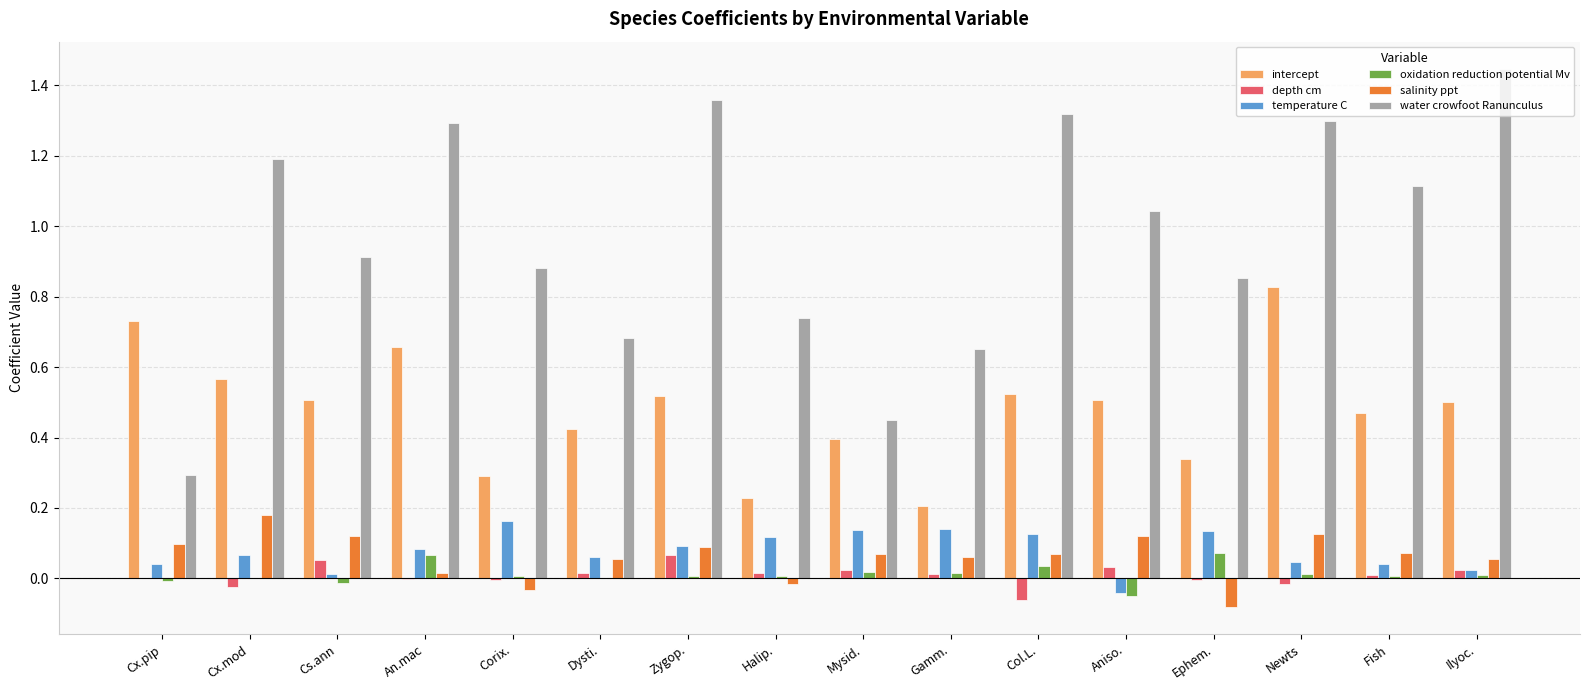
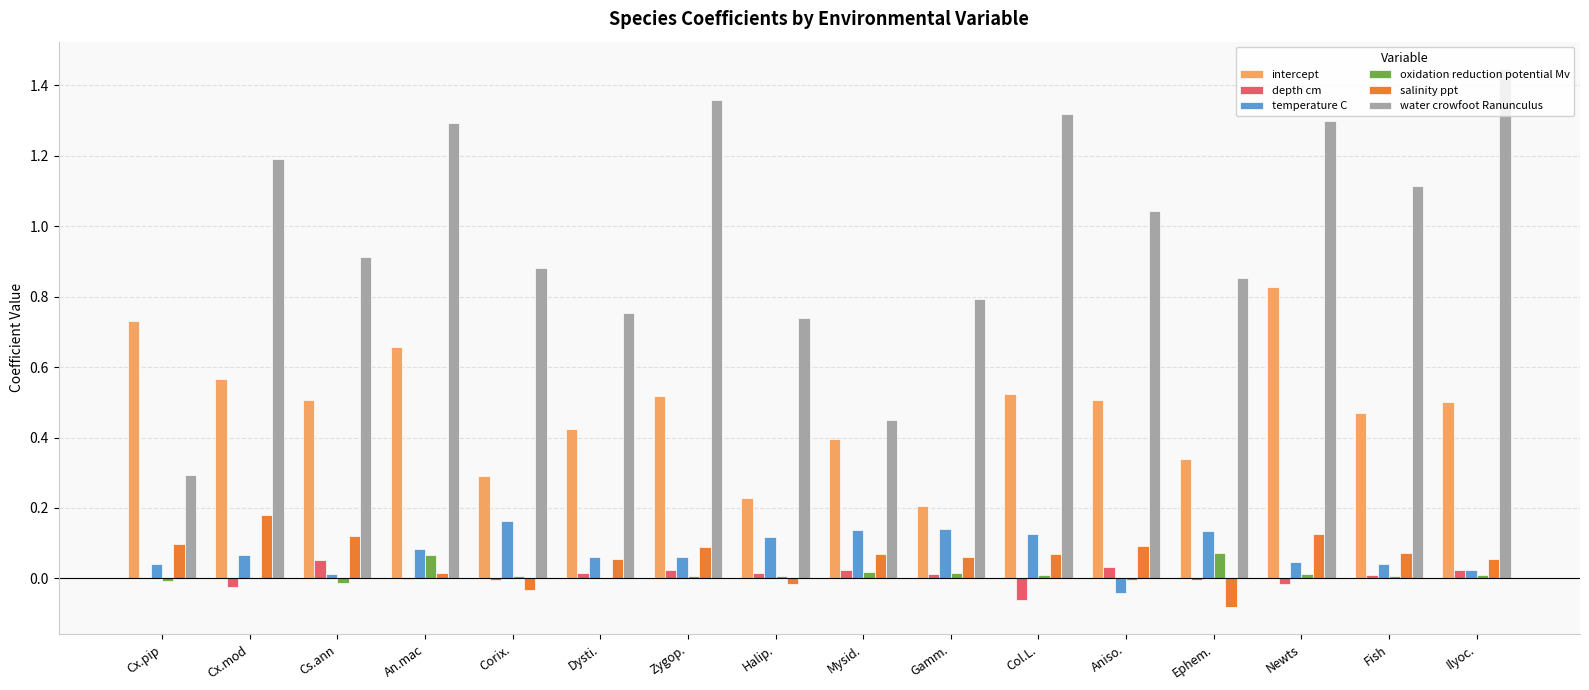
water crowfoot Ranunculus, Dysti.: 0.68 -> 0.75
depth cm, Zygop.: 0.07 -> 0.02
temperature C, Zygop.: 0.09 -> 0.06
water crowfoot Ranunculus, Gamm.: 0.65 -> 0.79
oxidation reduction potential Mv, Col.L.: 0.04 -> 0.01
oxidation reduction potential Mv, Aniso.: -0.05 -> 0.00
salinity ppt, Aniso.: 0.12 -> 0.09
